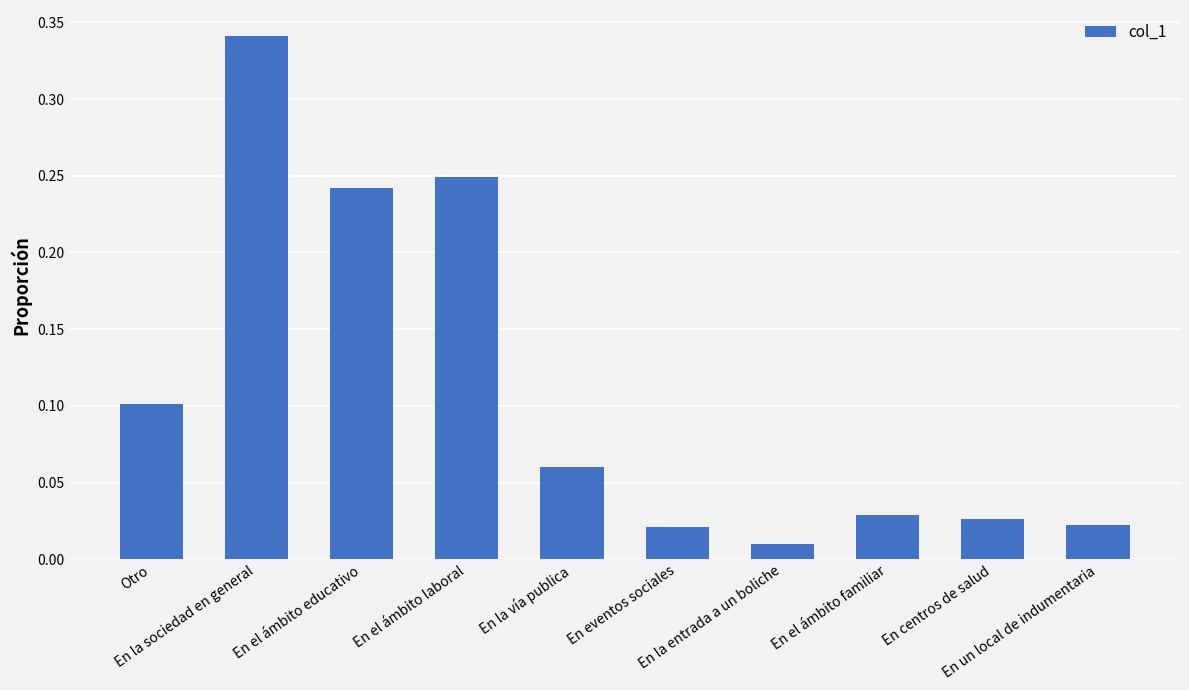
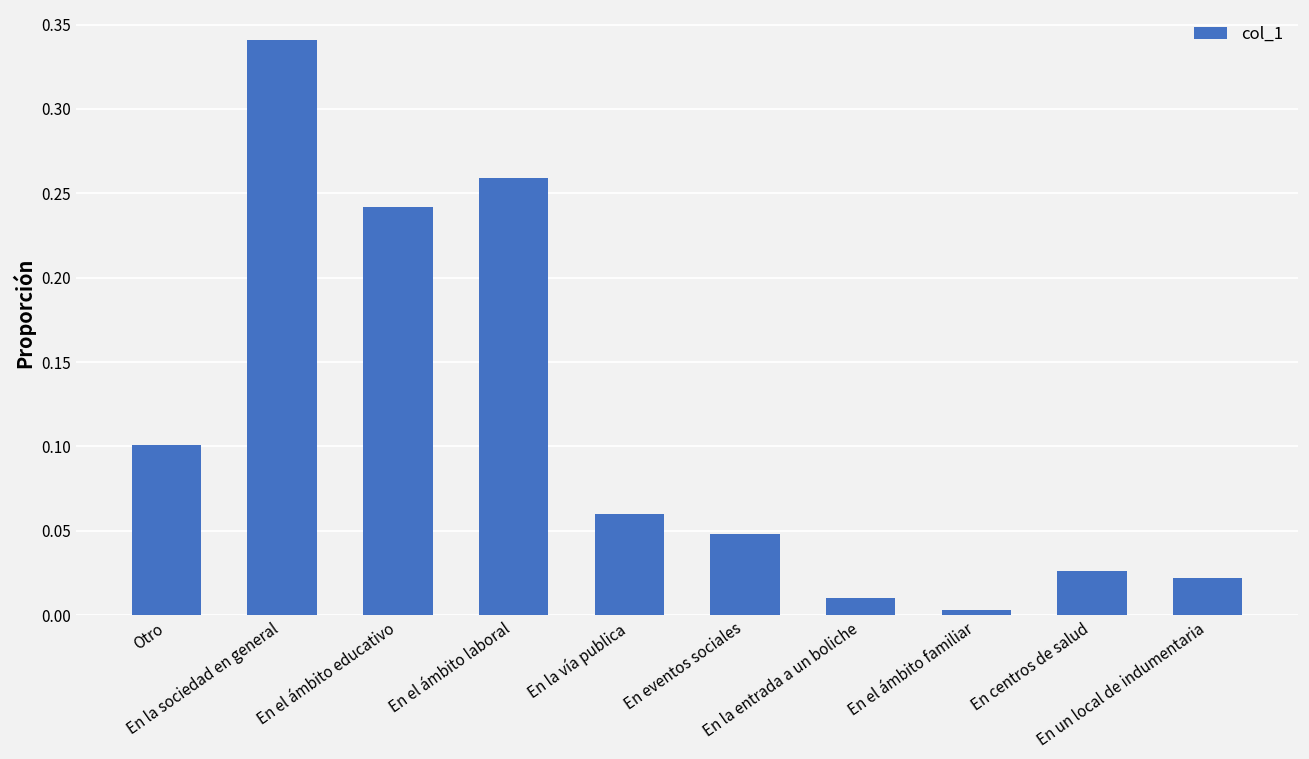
En el ámbito laboral: 0.249 -> 0.259
En eventos sociales: 0.021 -> 0.048
En el ámbito familiar: 0.029 -> 0.003
